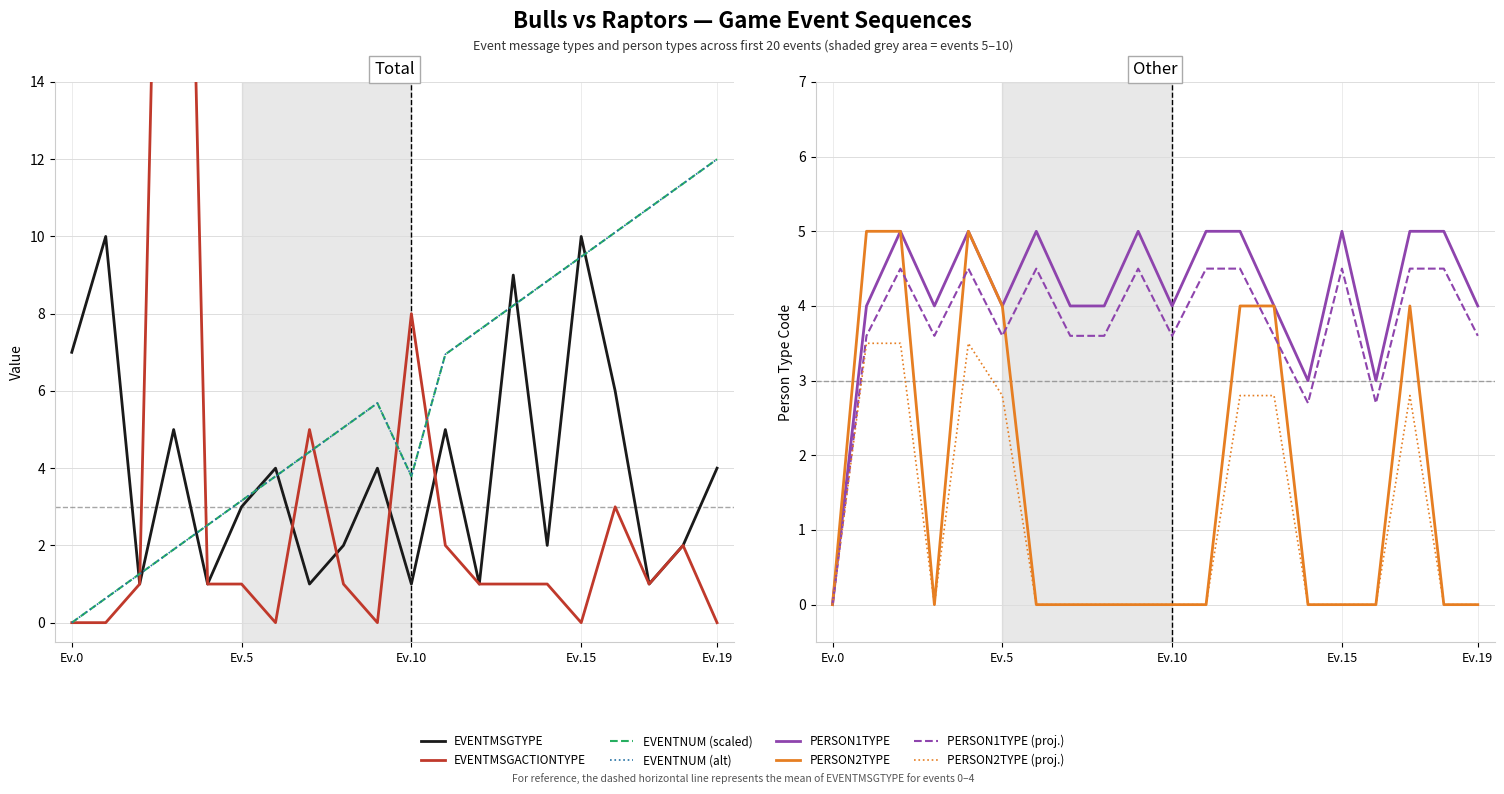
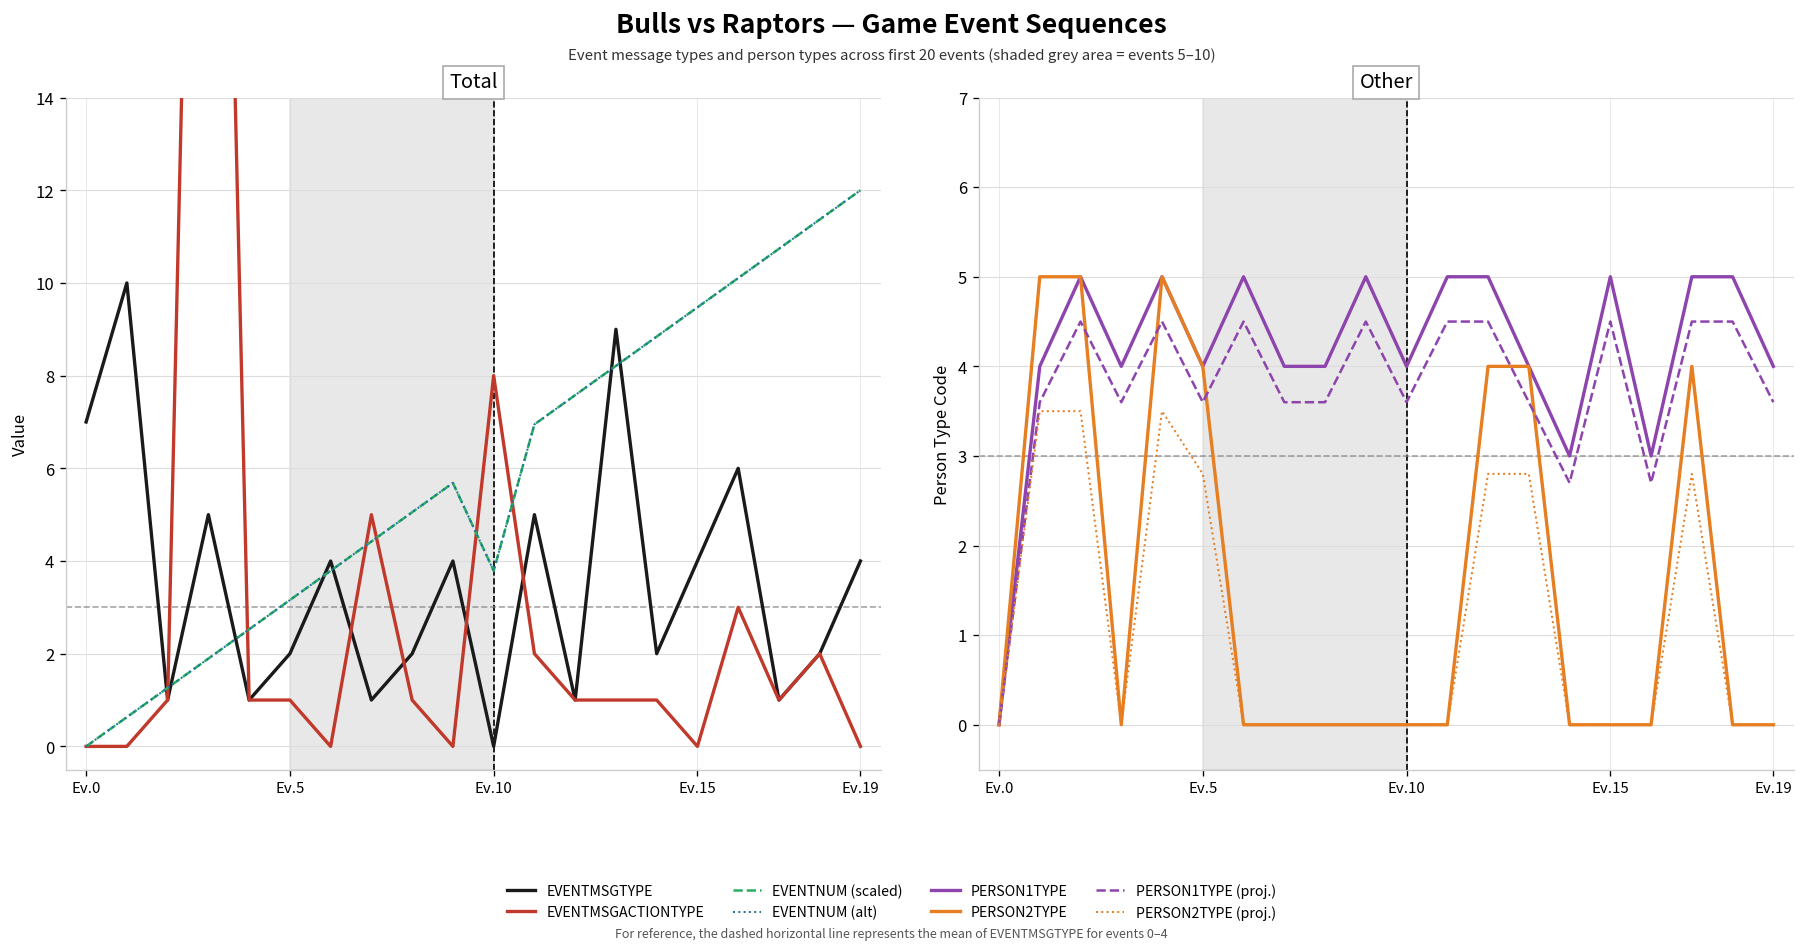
Total, EVENTMSGTYPE, Ev.5: 3 -> 2
Total, EVENTMSGTYPE, Ev.10: 1 -> 0
Total, EVENTMSGTYPE, Ev.15: 10 -> 4
